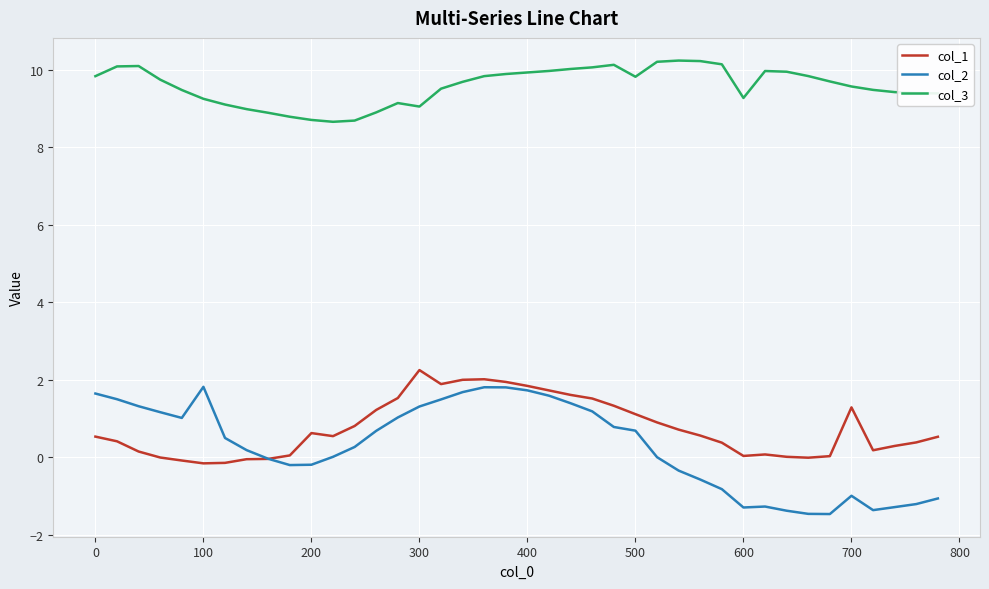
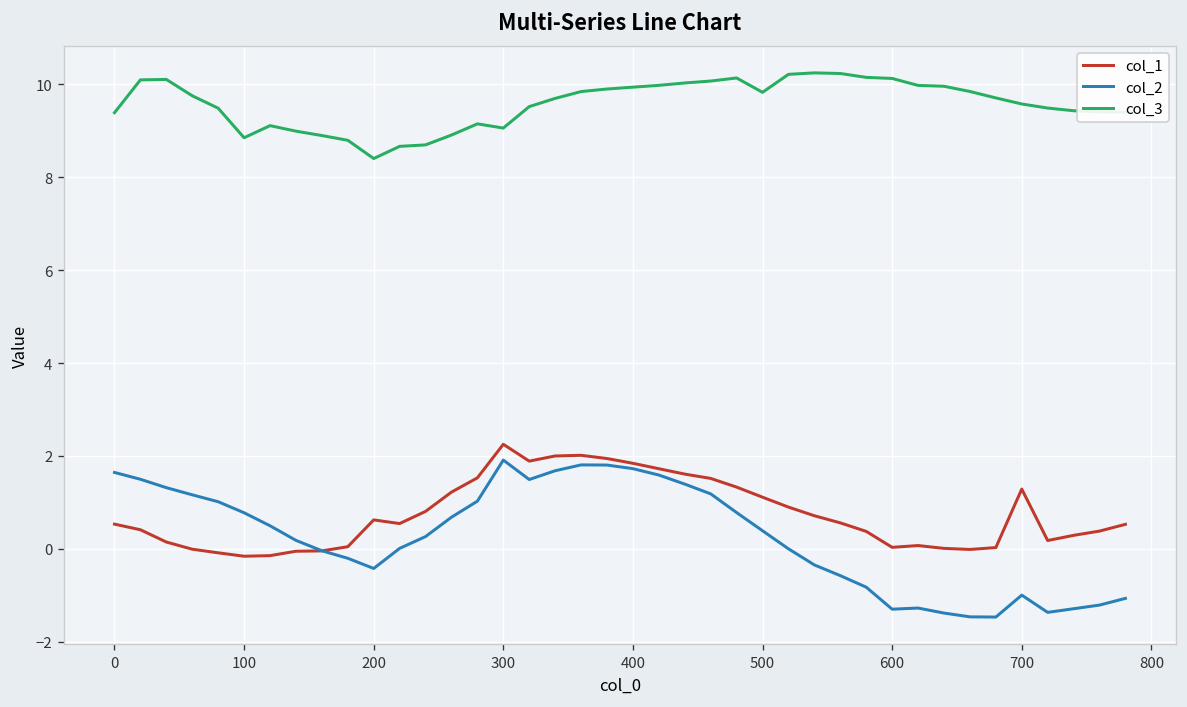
col_3, 0: 9.8 -> 9.4
col_2, 100: 1.8 -> 0.8
col_3, 100: 9.3 -> 8.8
col_2, 200: -0.2 -> -0.4
col_3, 200: 8.7 -> 8.4
col_2, 300: 1.3 -> 1.9
col_2, 500: 0.7 -> 0.4
col_3, 600: 9.3 -> 10.1
